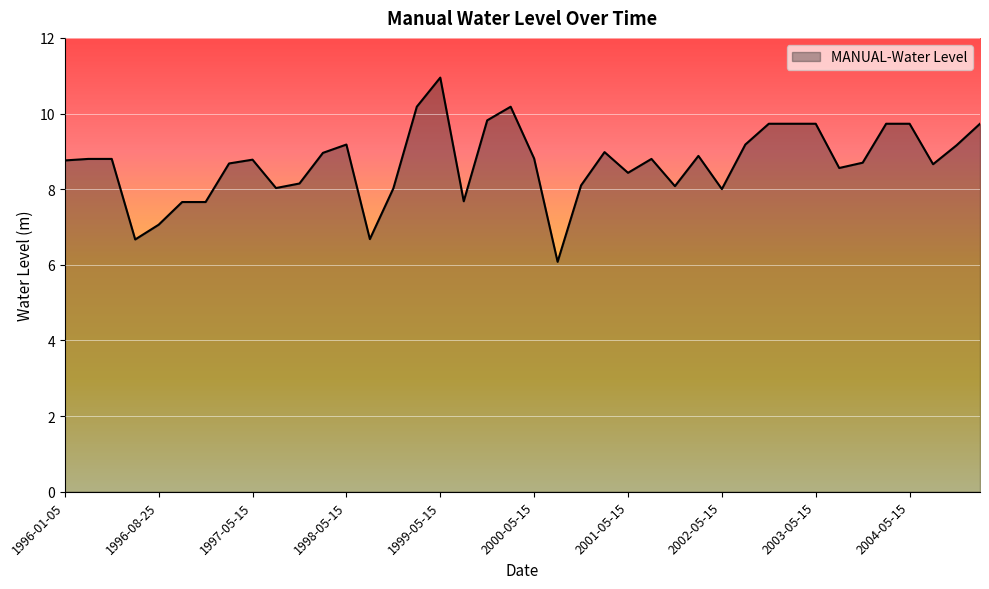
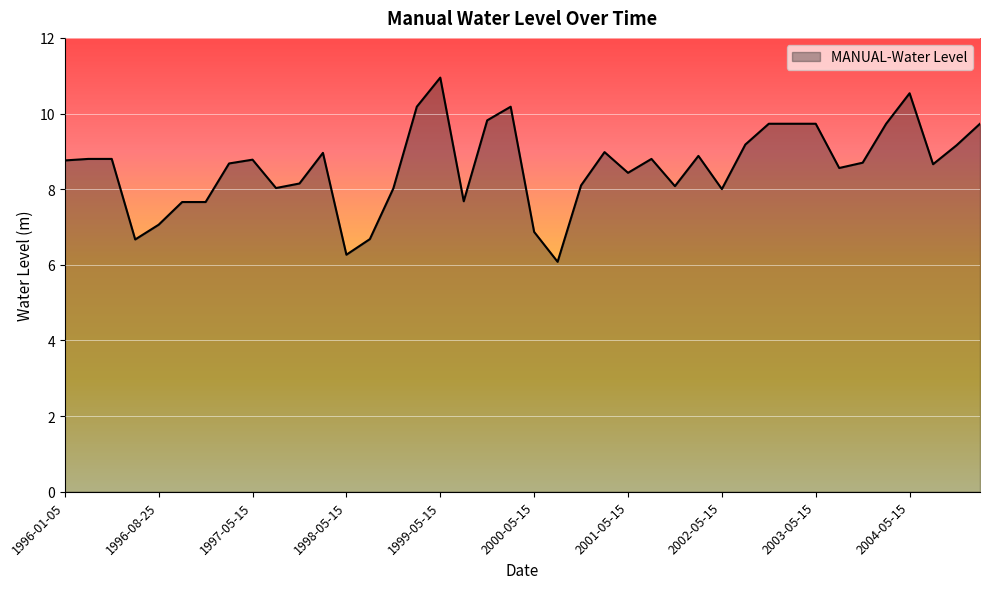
1998-05-15: 9.2 -> 6.3
2000-05-15: 8.8 -> 6.9
2004-05-15: 9.7 -> 10.5
